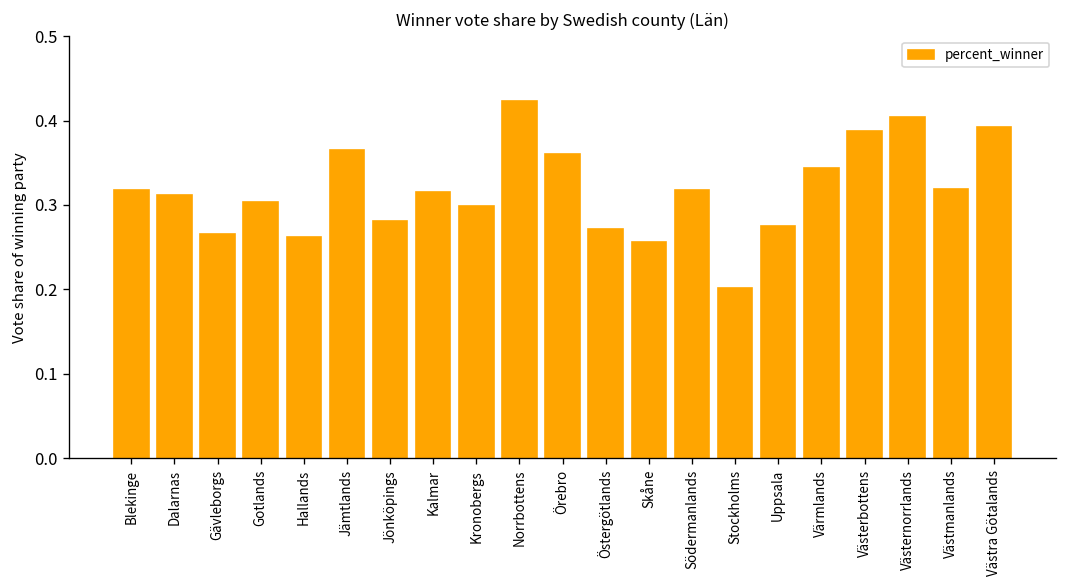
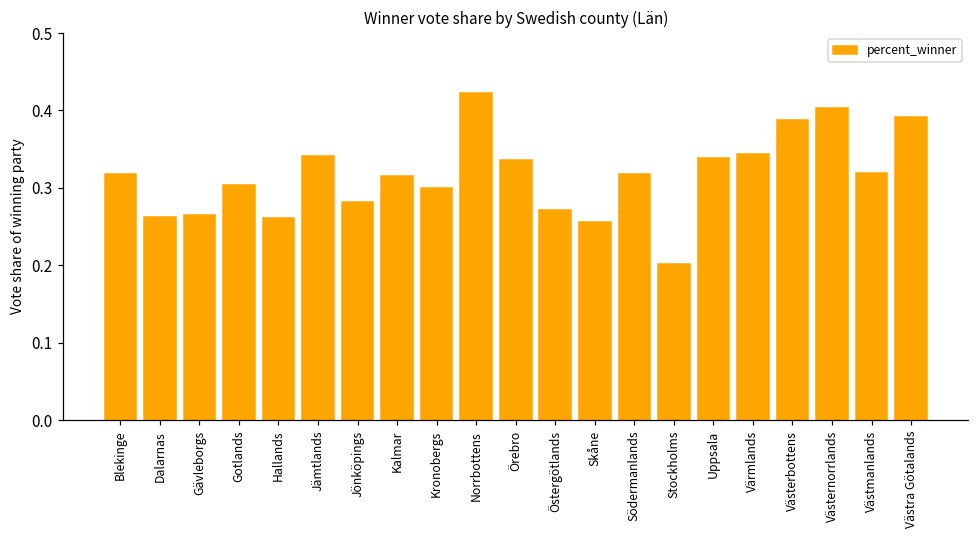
Dalarnas: 0.31 -> 0.26
Jämtlands: 0.36 -> 0.34
Örebro: 0.36 -> 0.34
Uppsala: 0.28 -> 0.34
